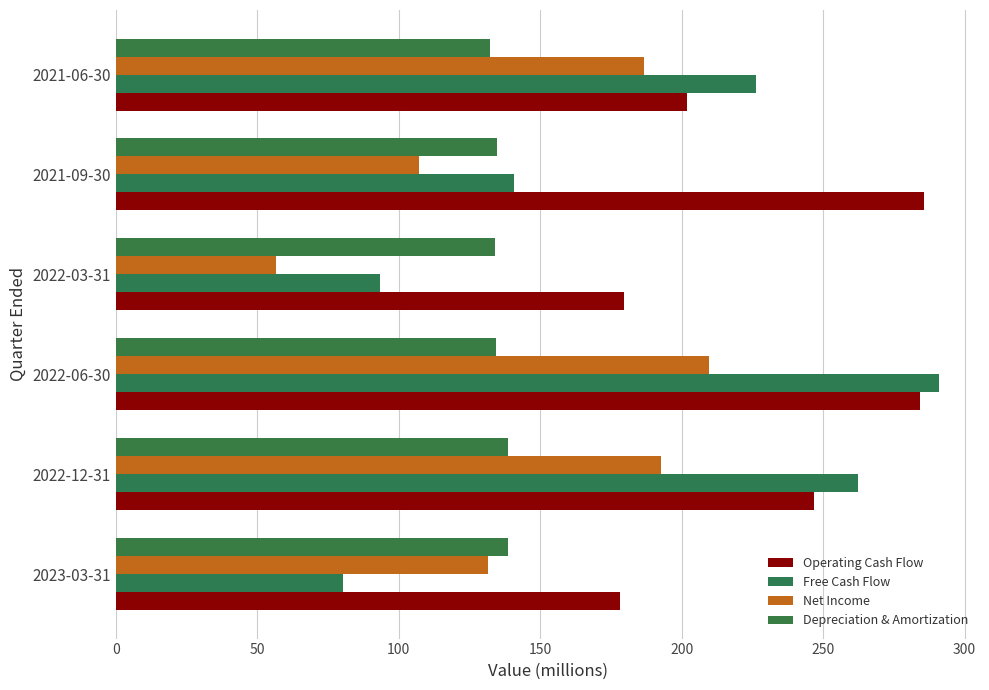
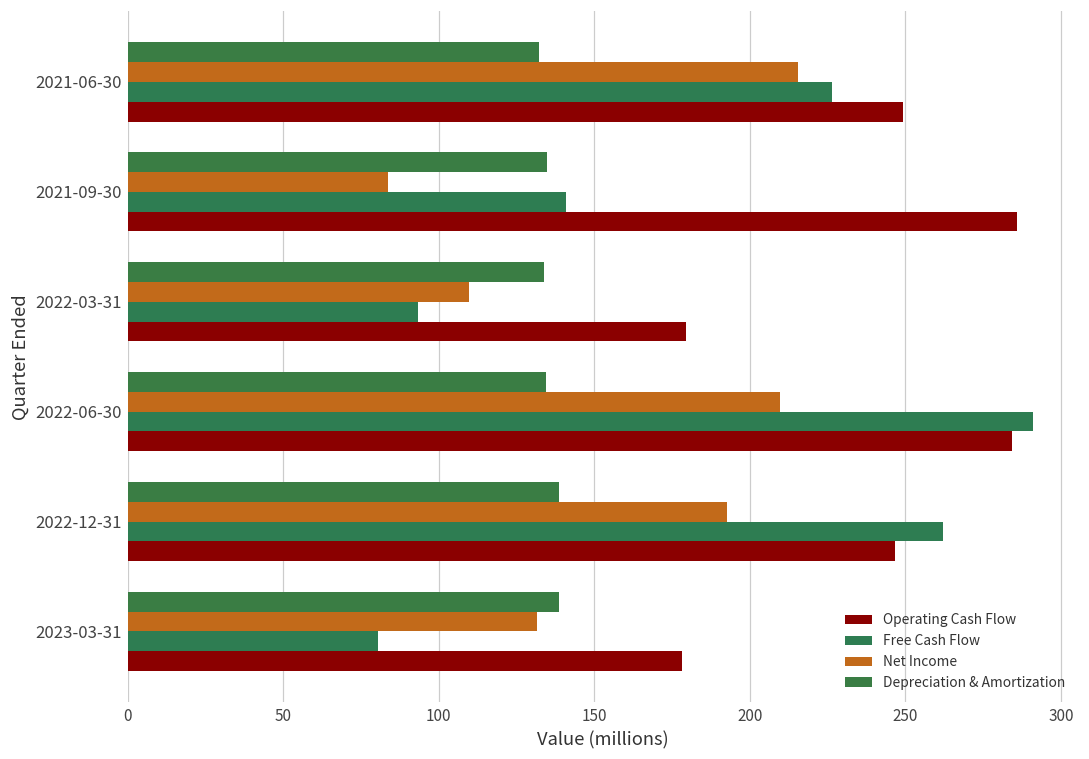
Net Income, 2021-06-30: 187 -> 216
Operating Cash Flow, 2021-06-30: 202 -> 249
Net Income, 2021-09-30: 107 -> 84
Net Income, 2022-03-31: 56 -> 110
